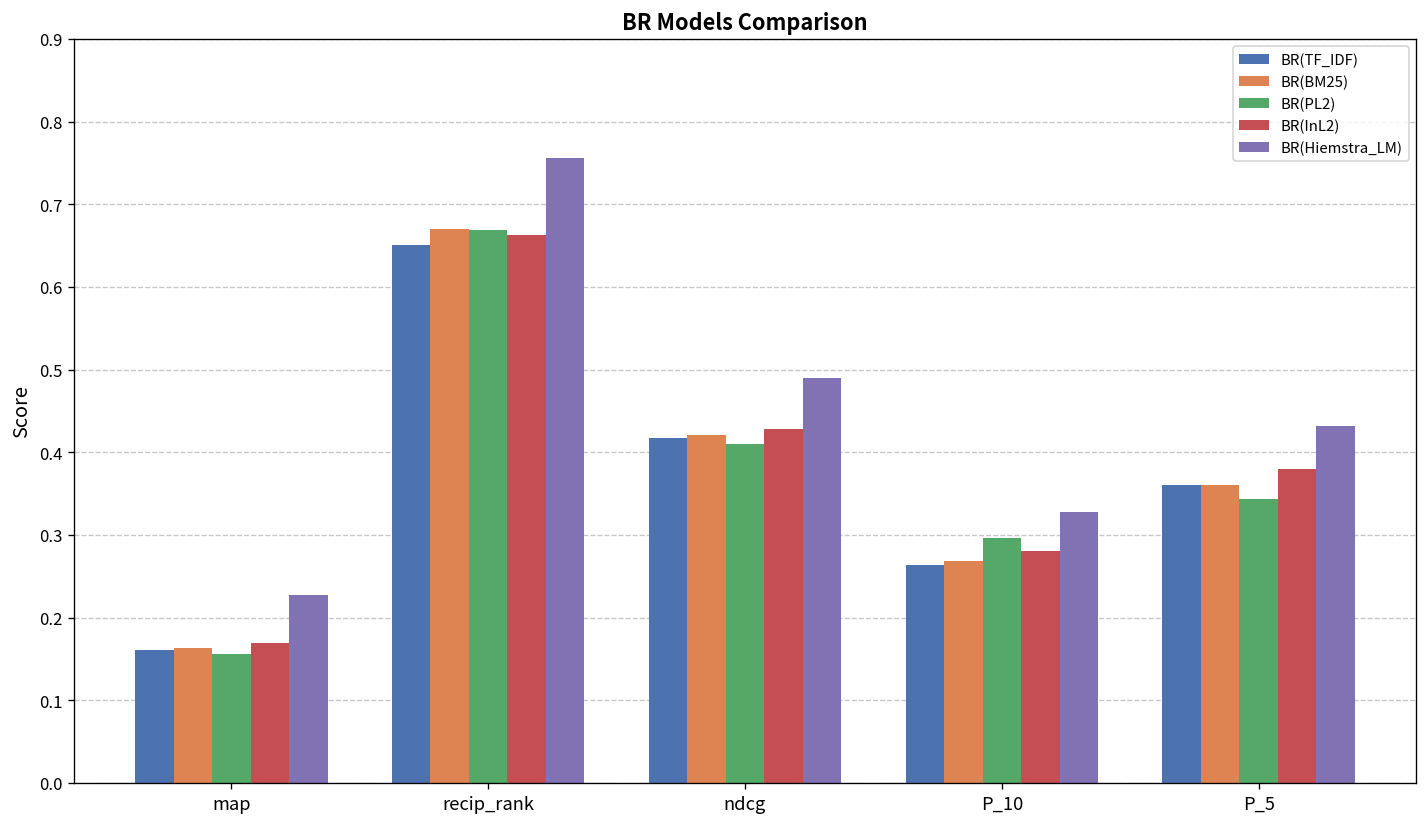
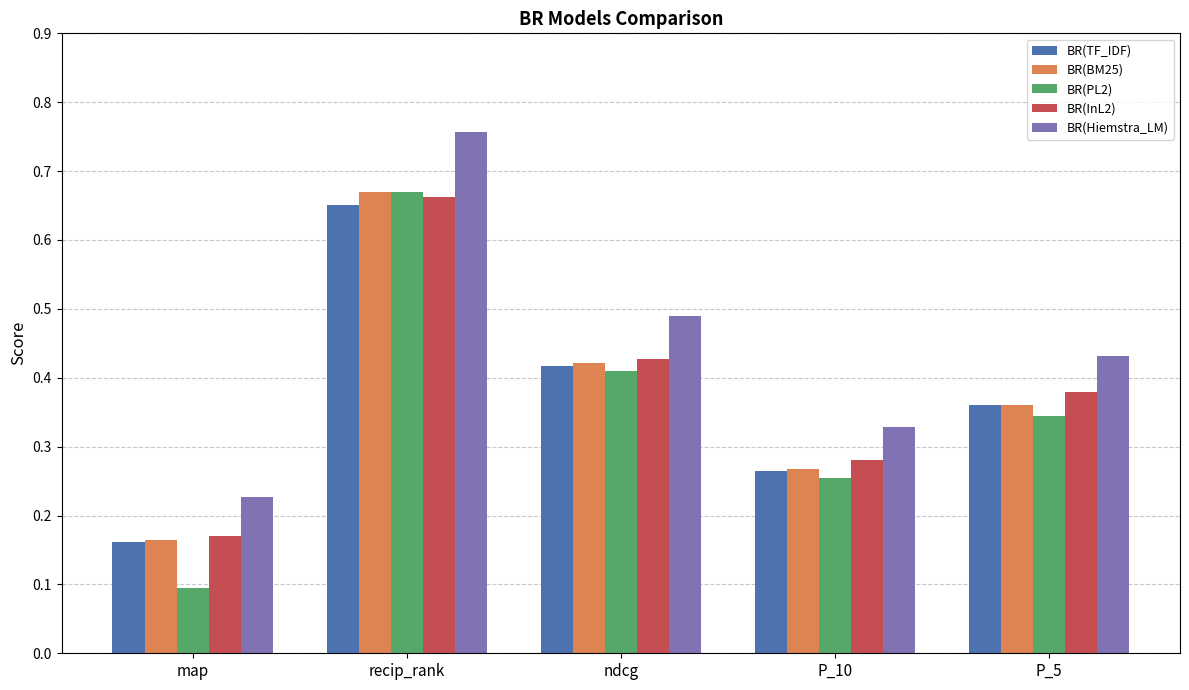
BR(PL2), map: 0.16 -> 0.09
BR(PL2), P_10: 0.30 -> 0.25
